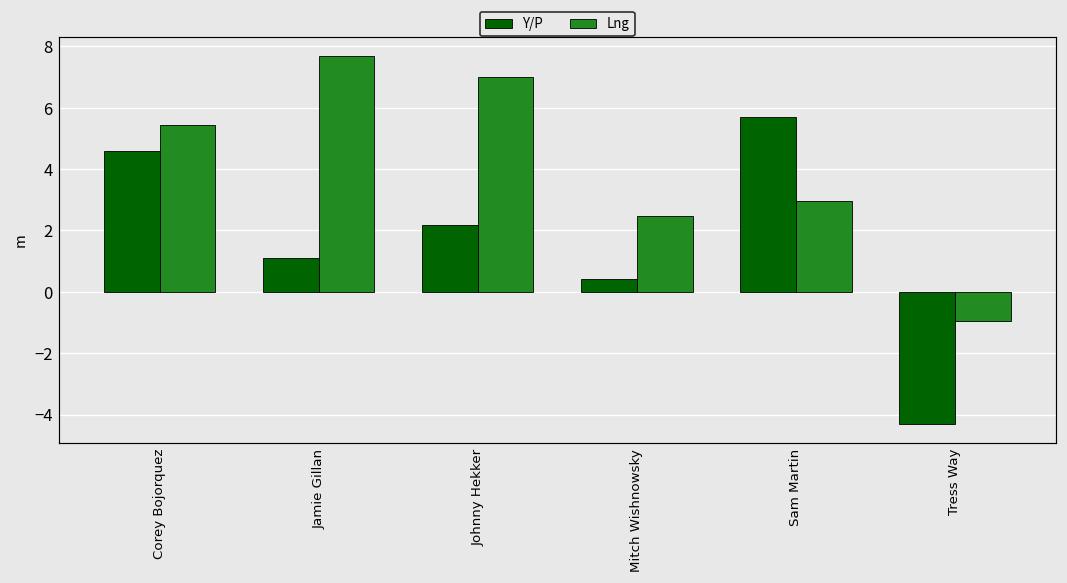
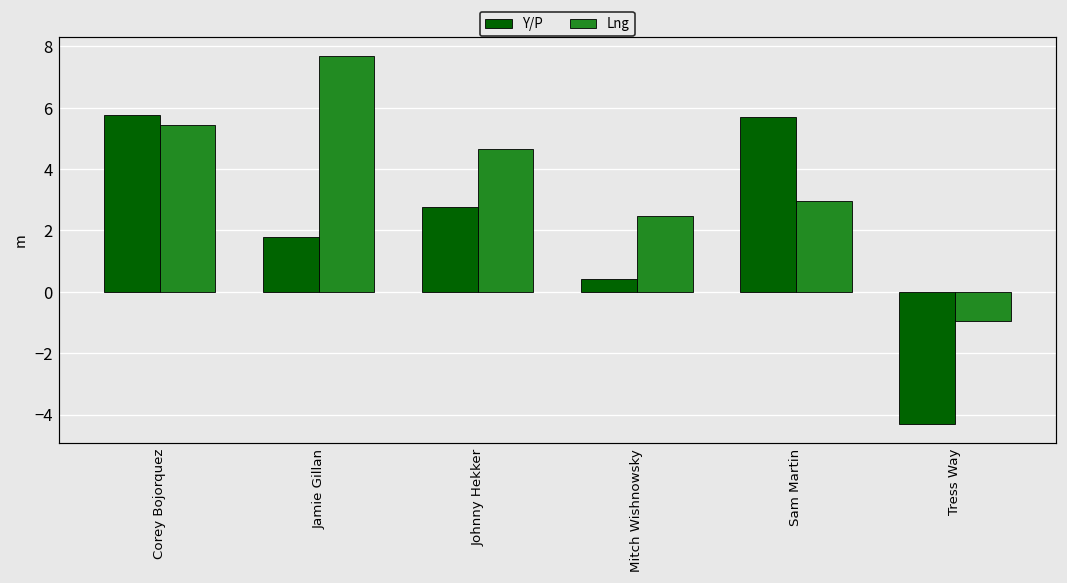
Y/P, Corey Bojorquez: 4.6 -> 5.7
Y/P, Jamie Gillan: 1.1 -> 1.8
Y/P, Johnny Hekker: 2.2 -> 2.8
Lng, Johnny Hekker: 7.0 -> 4.7
